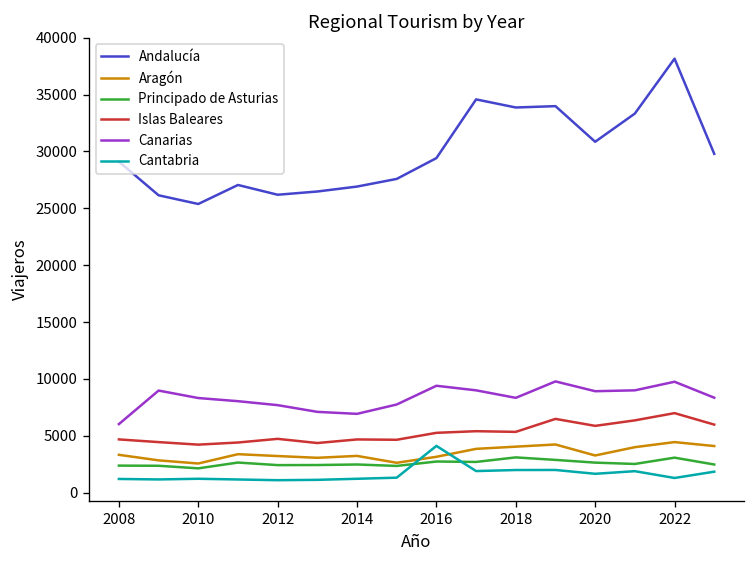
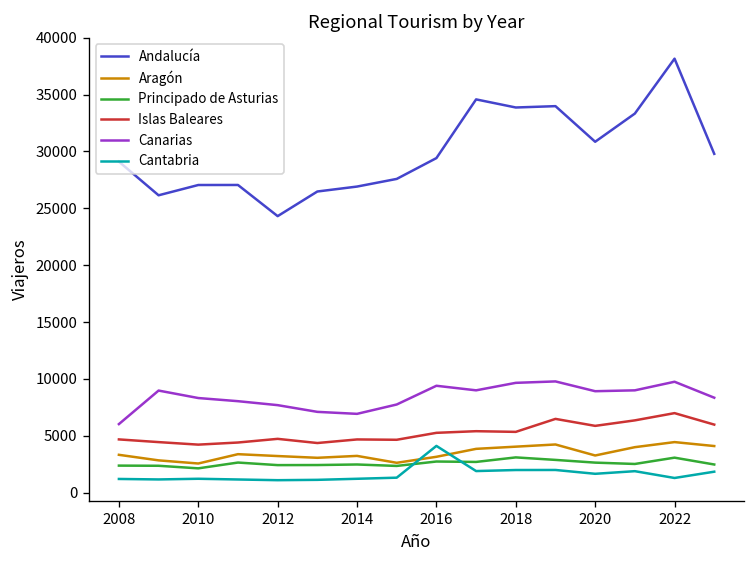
Andalucía, 2010: 25000 -> 27000
Andalucía, 2012: 26000 -> 24000
Canarias, 2018: 8000 -> 10000
